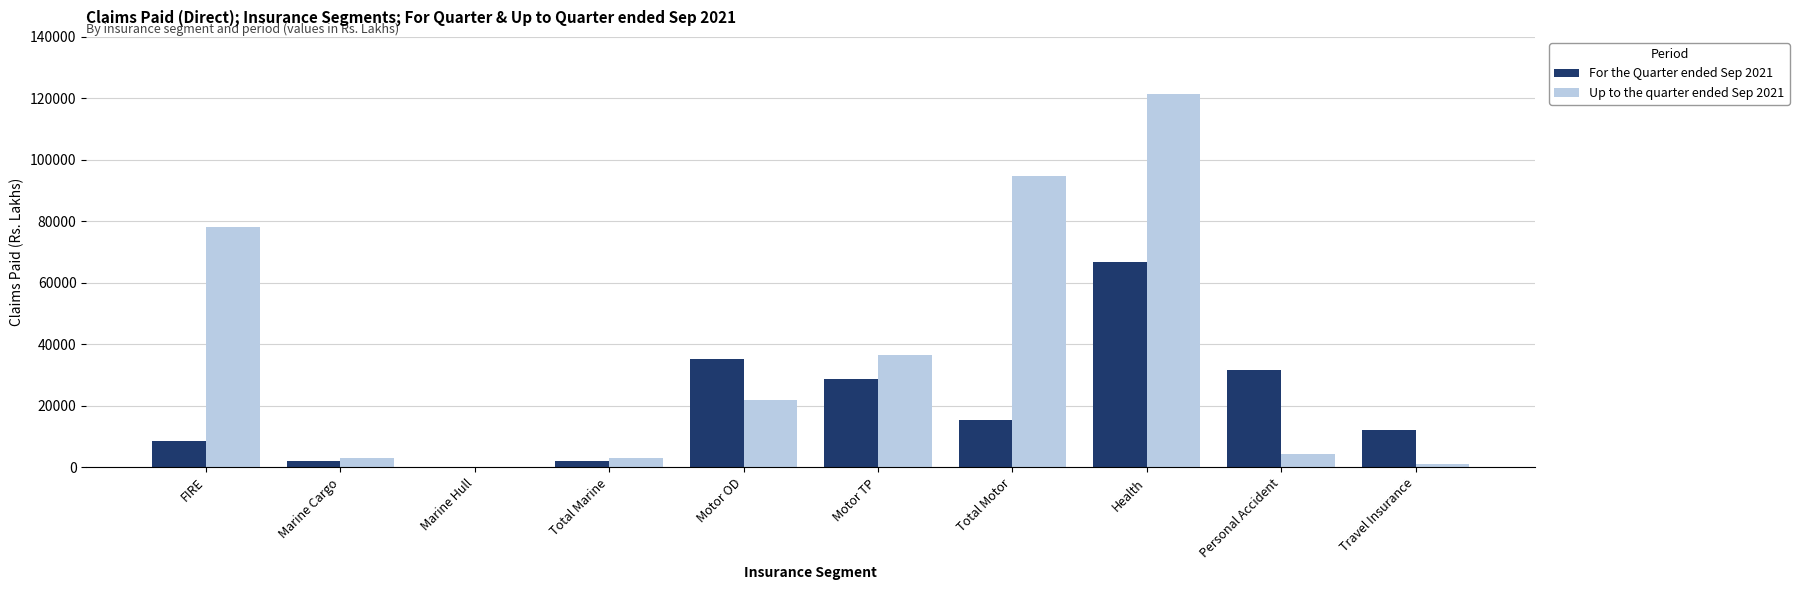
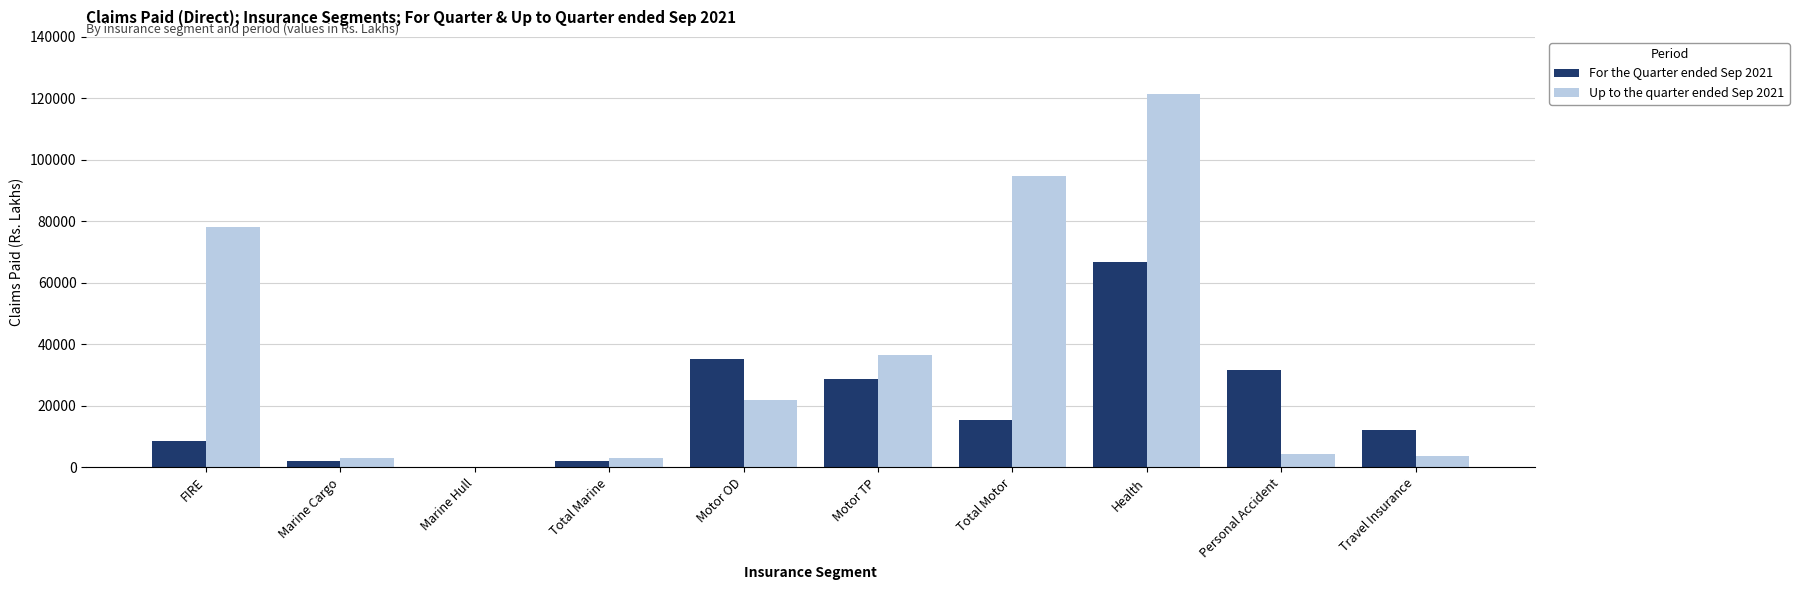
Up to the quarter ended Sep 2021, Travel Insurance: 1000 -> 4000
